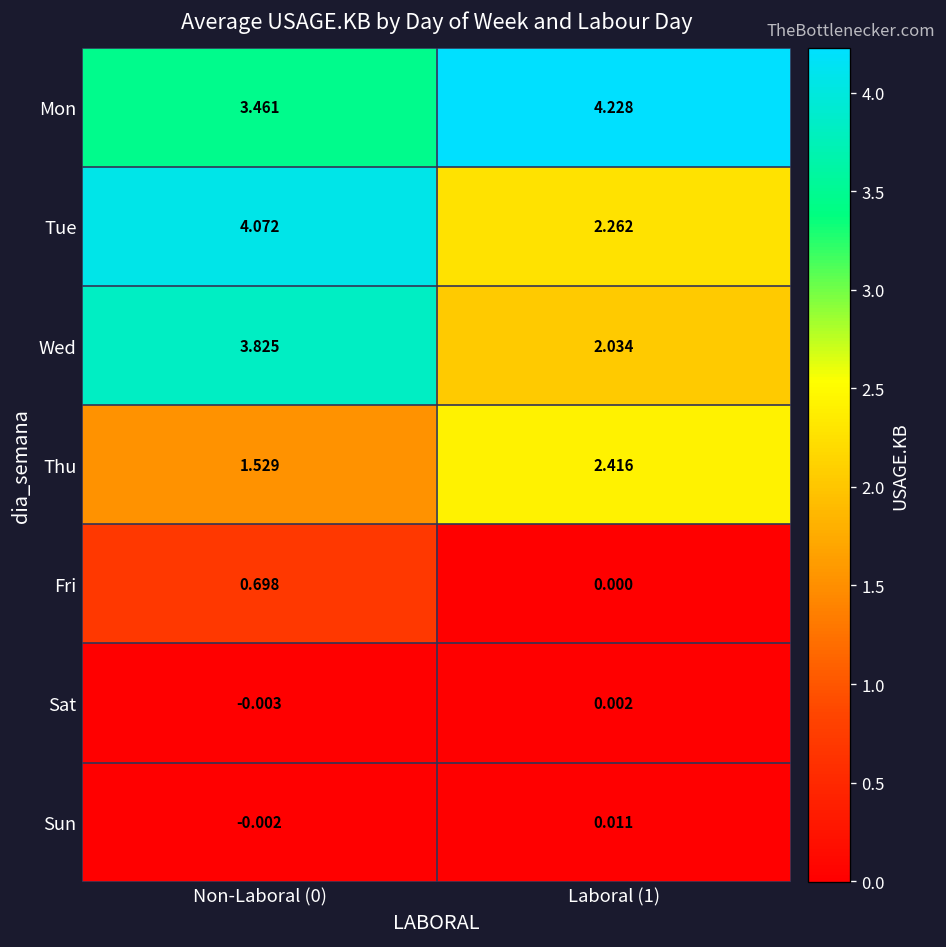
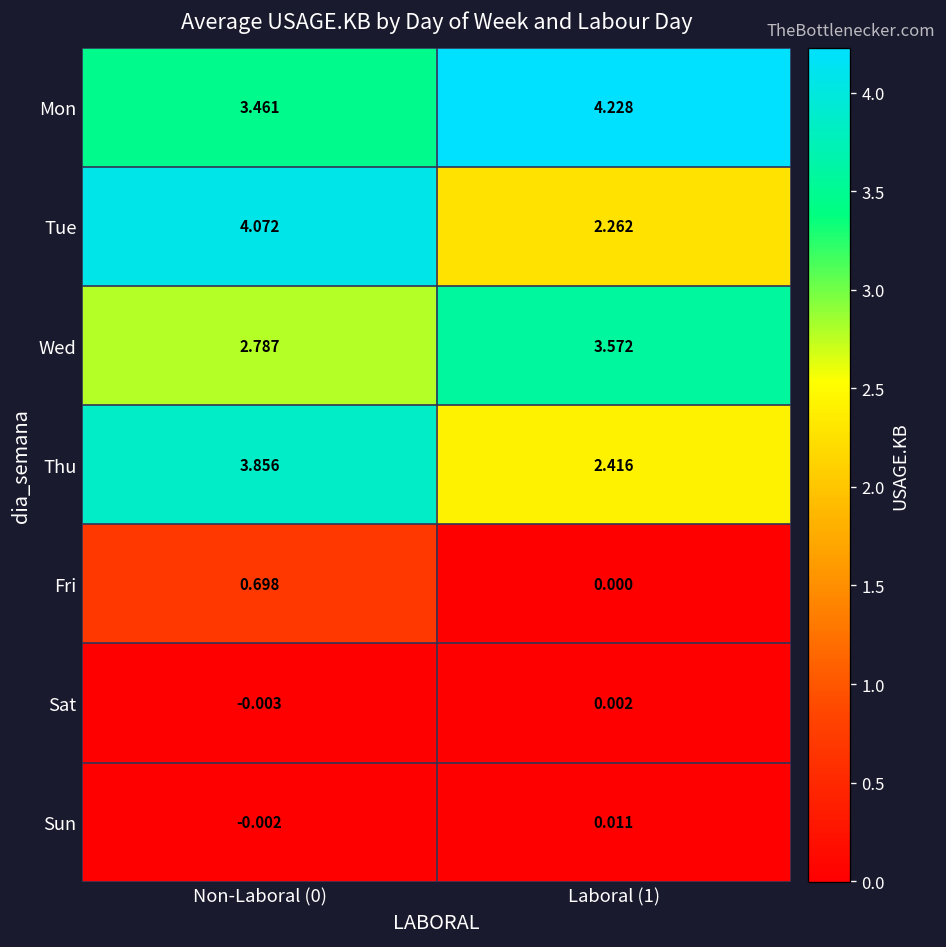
Wed, Non-Laboral (0): 3.825 -> 2.787
Wed, Laboral (1): 2.034 -> 3.572
Thu, Non-Laboral (0): 1.529 -> 3.856
